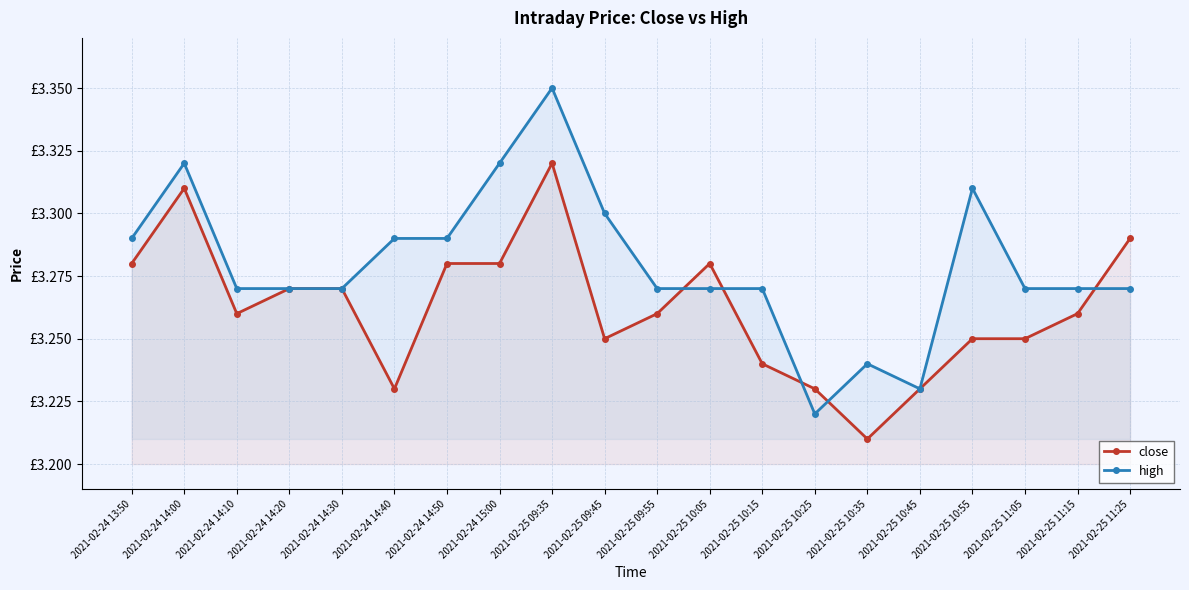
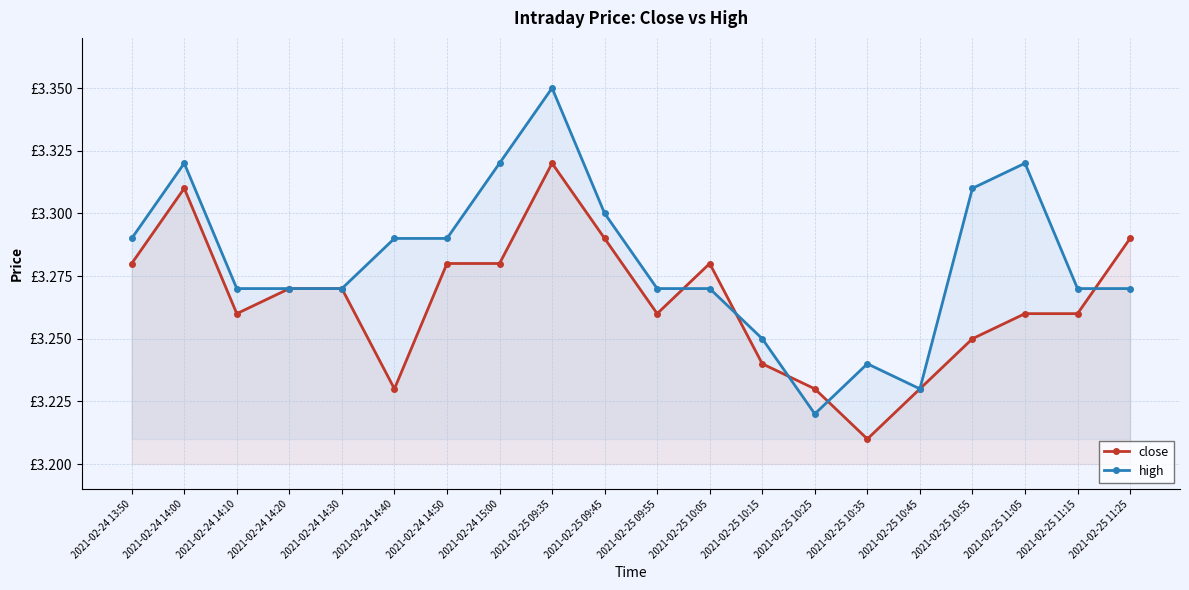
close, 2021-02-25 09:45: £3.25 -> £3.29
high, 2021-02-25 10:15: £3.27 -> £3.25
close, 2021-02-25 11:05: £3.25 -> £3.26
high, 2021-02-25 11:05: £3.27 -> £3.32
